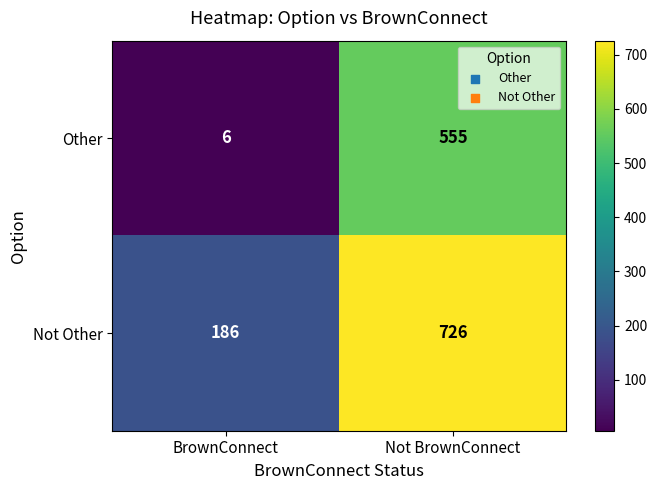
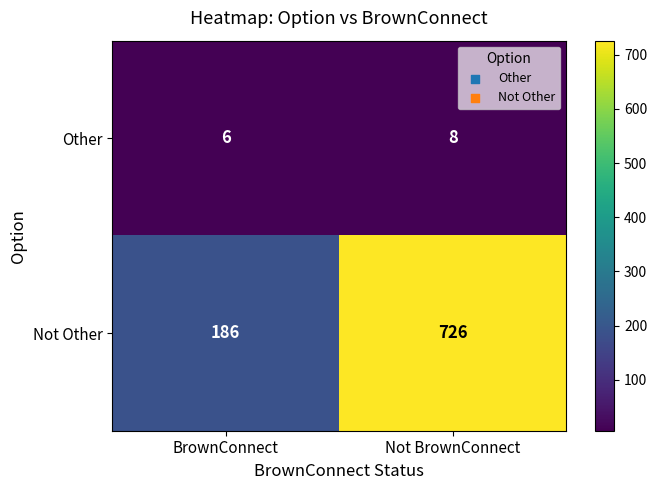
Other, Not BrownConnect: 555 -> 8
